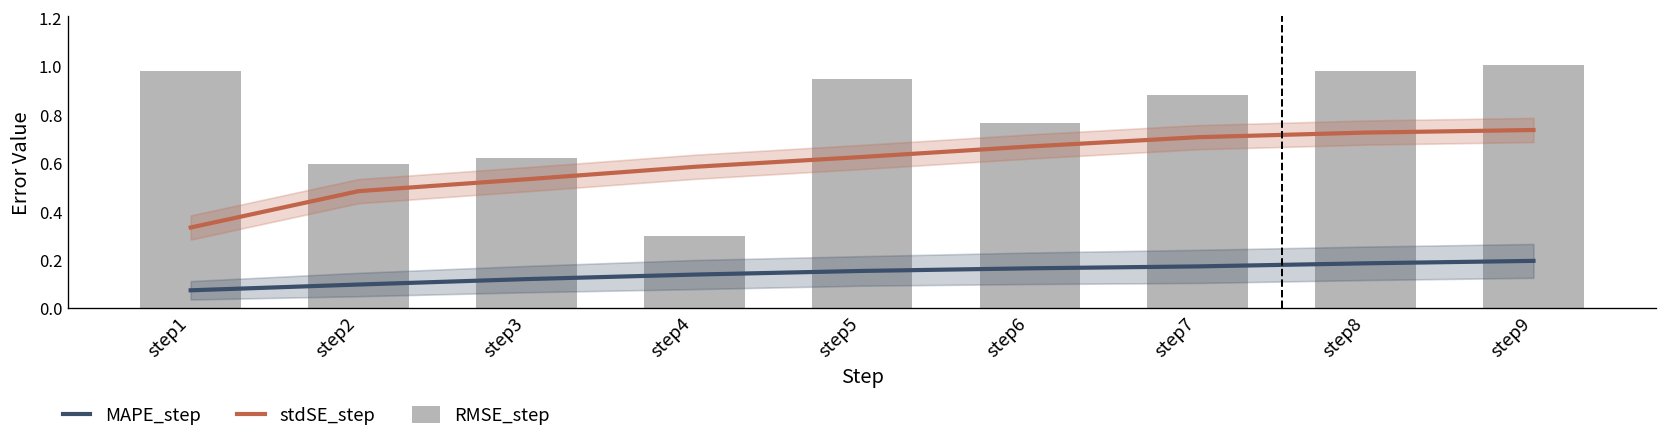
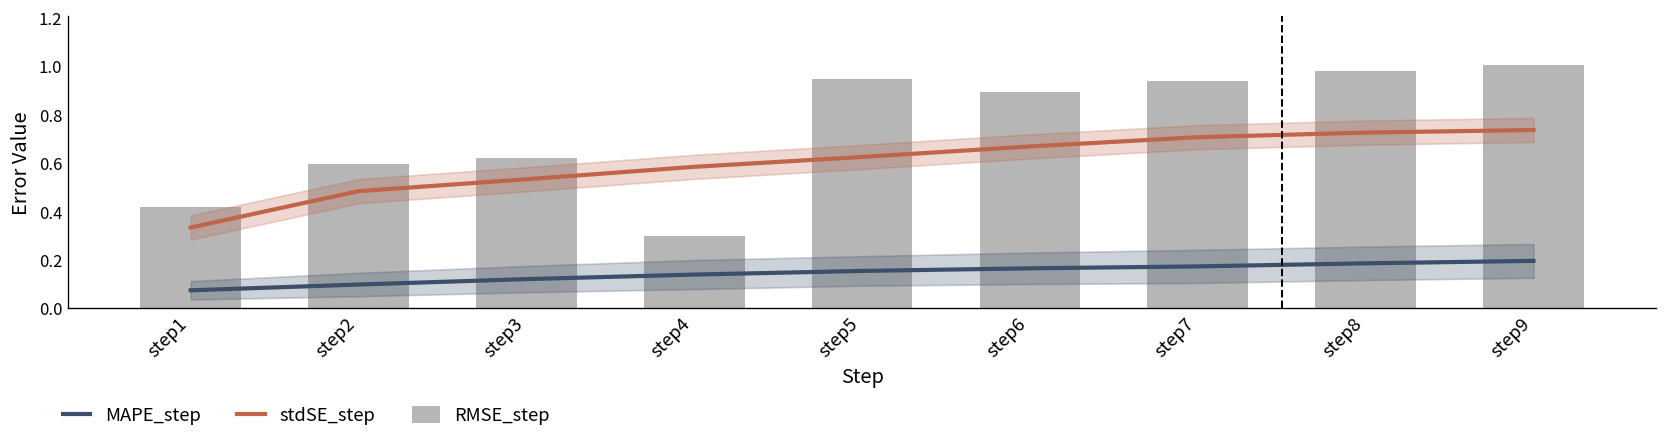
RMSE_step, step1: 0.98 -> 0.42
RMSE_step, step6: 0.77 -> 0.89
RMSE_step, step7: 0.88 -> 0.94
